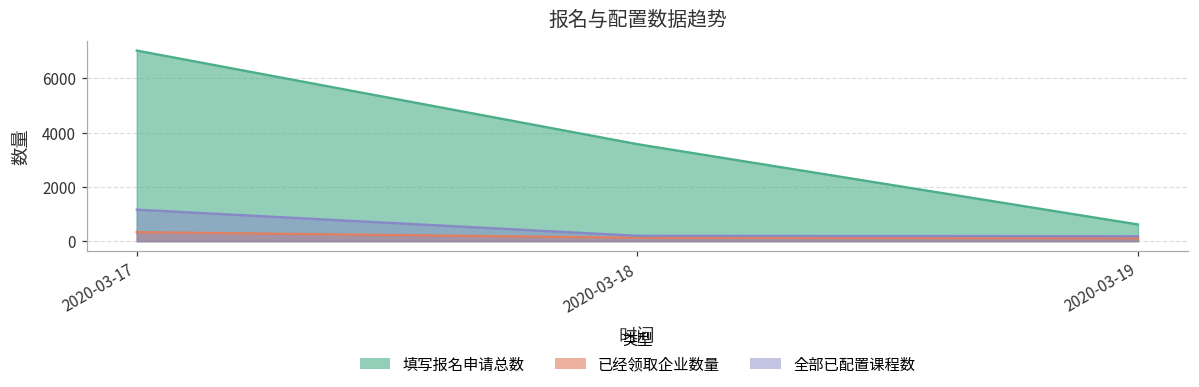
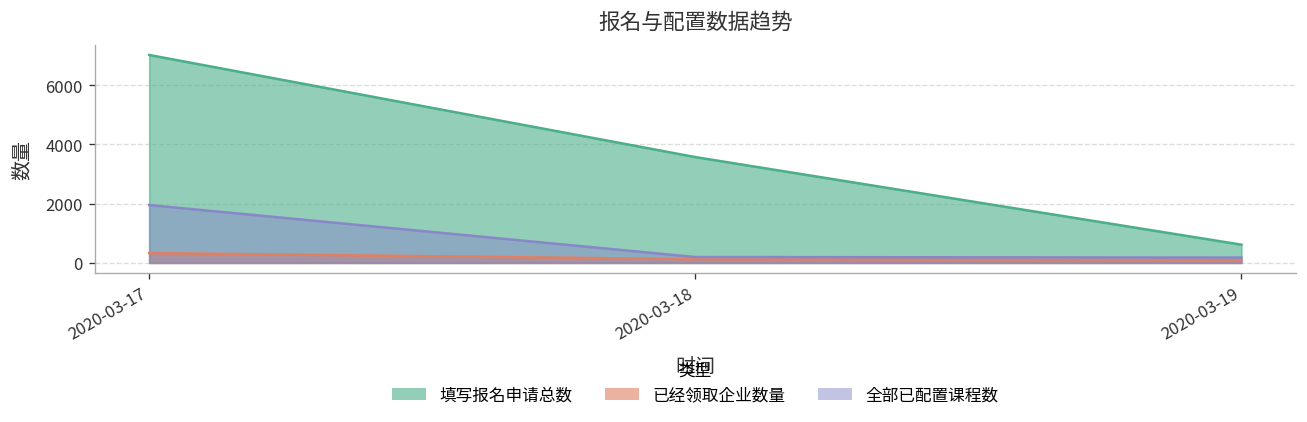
全部已配置课程数, 2020-03-17: 1200 -> 2000
